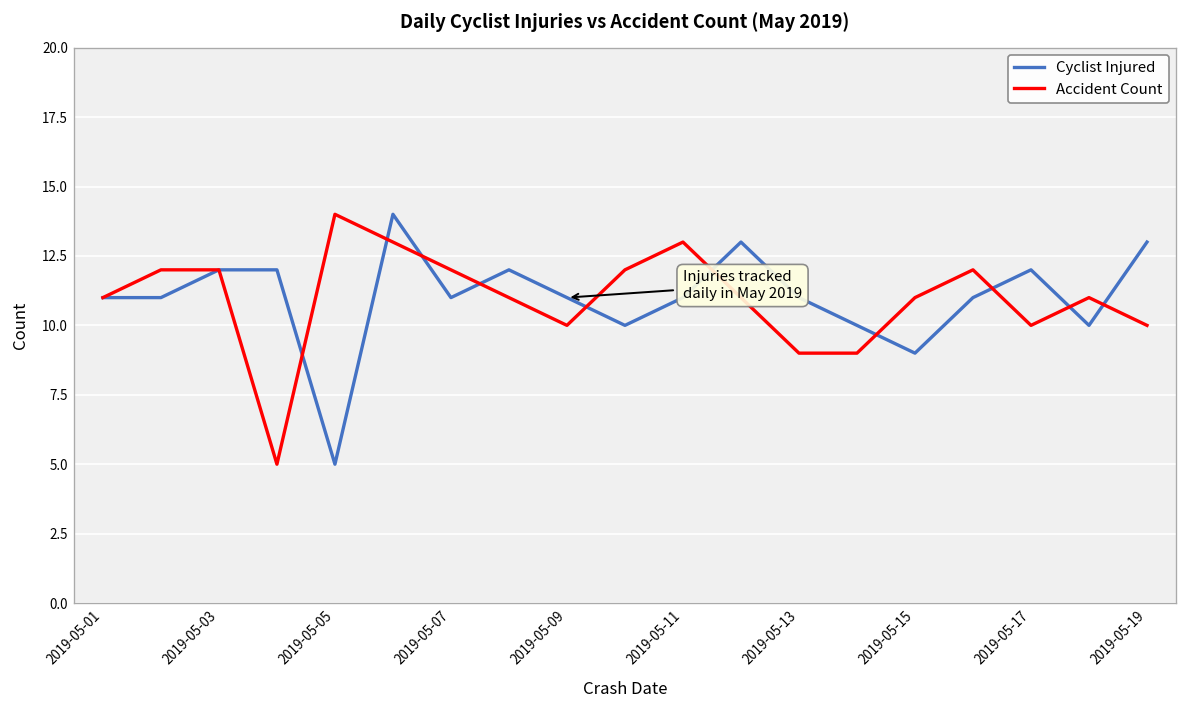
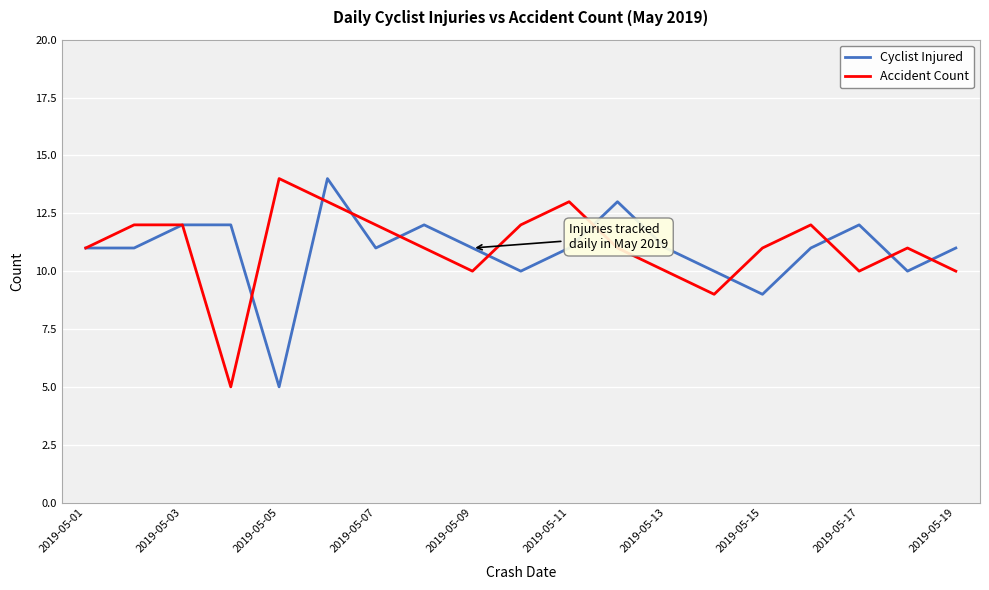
Accident Count, 2019-05-13: 9 -> 10
Cyclist Injured, 2019-05-19: 13 -> 11
